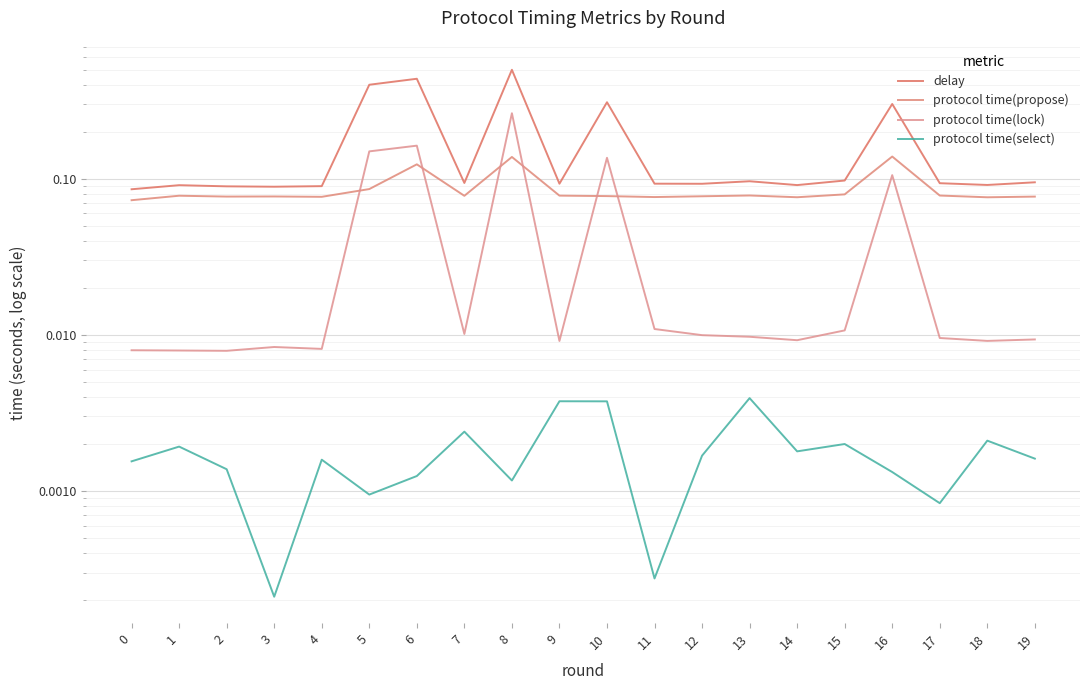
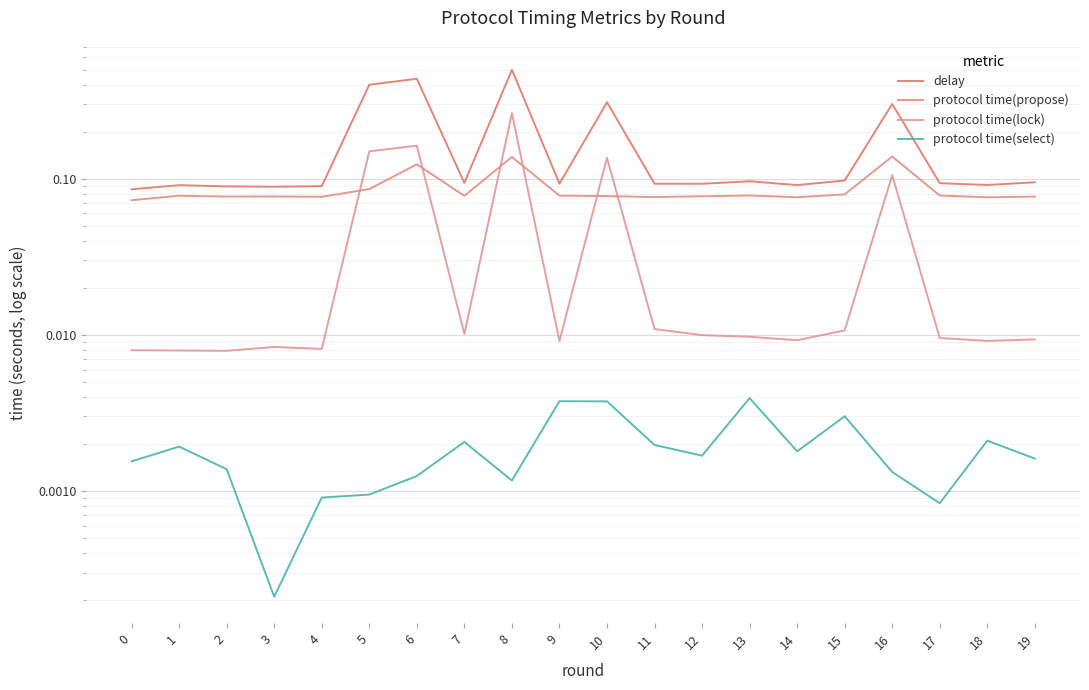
protocol time(select), 4: 0.0016 -> 0.0009
protocol time(select), 7: 0.0024 -> 0.0021
protocol time(select), 11: 0.00028 -> 0.0020
protocol time(select), 15: 0.0020 -> 0.0030
